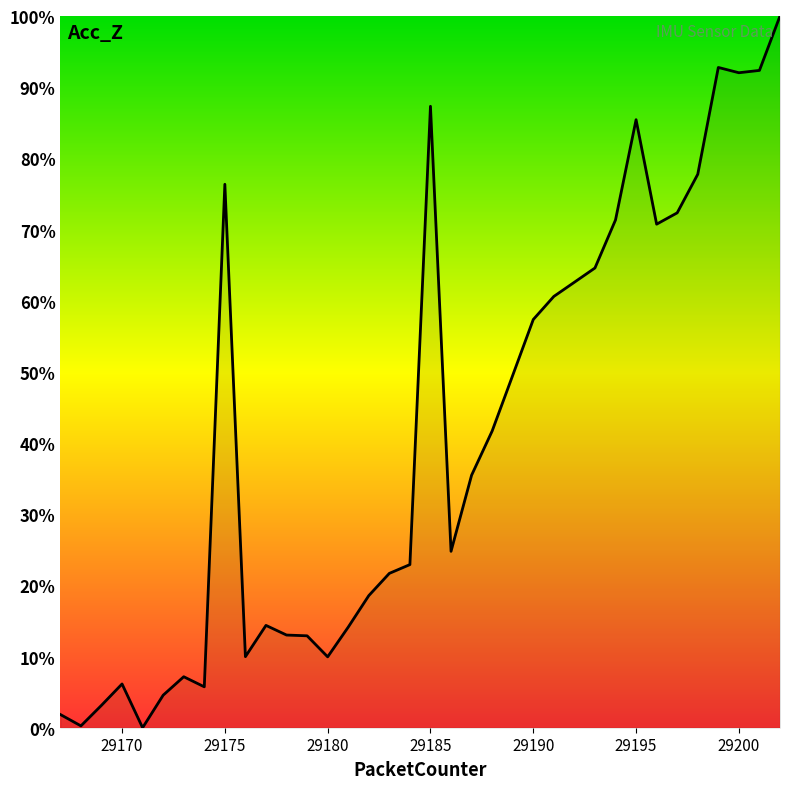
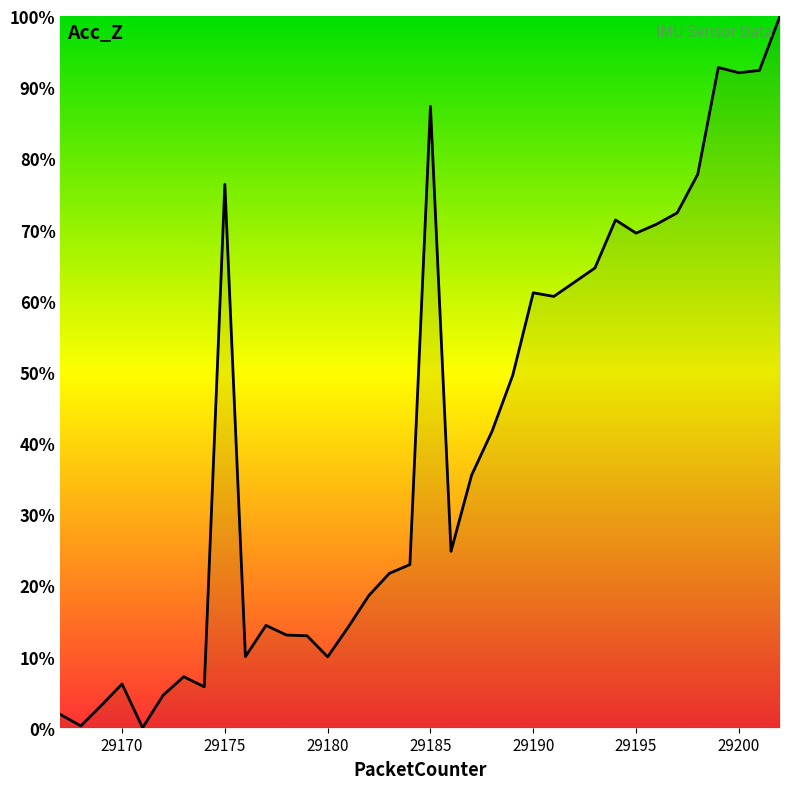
29190: 57% -> 61%
29195: 85% -> 69%
